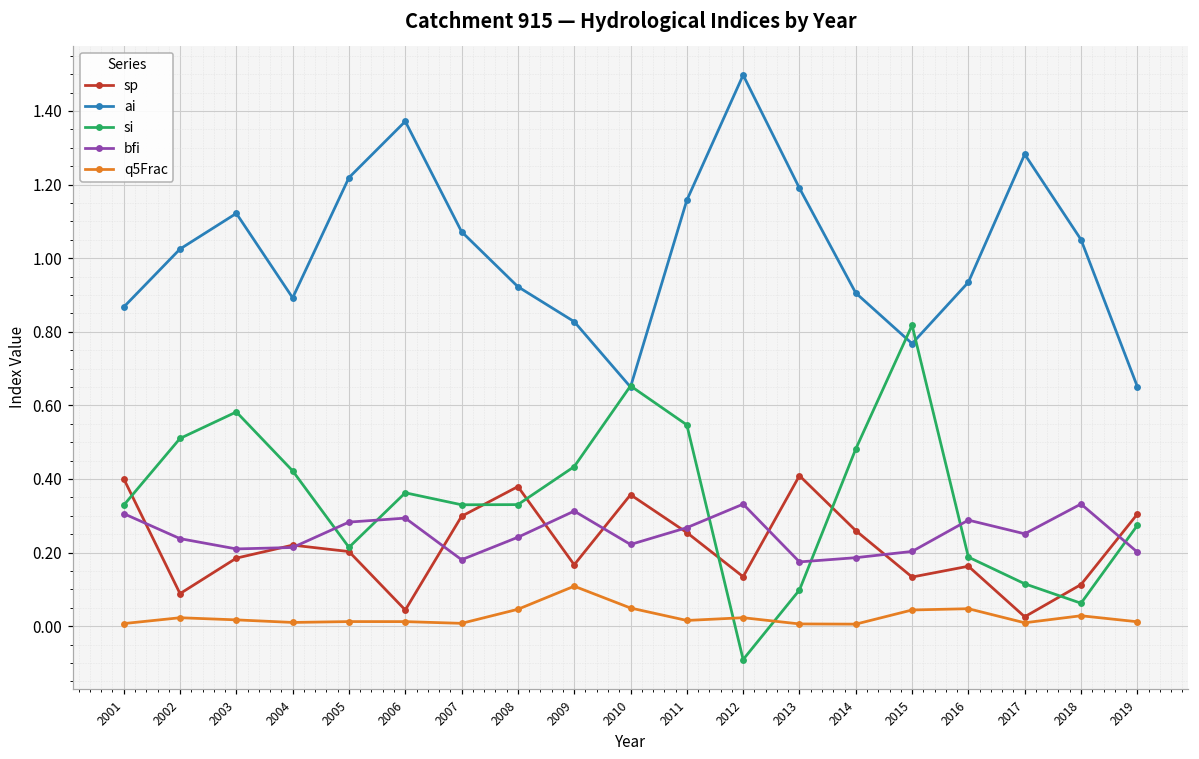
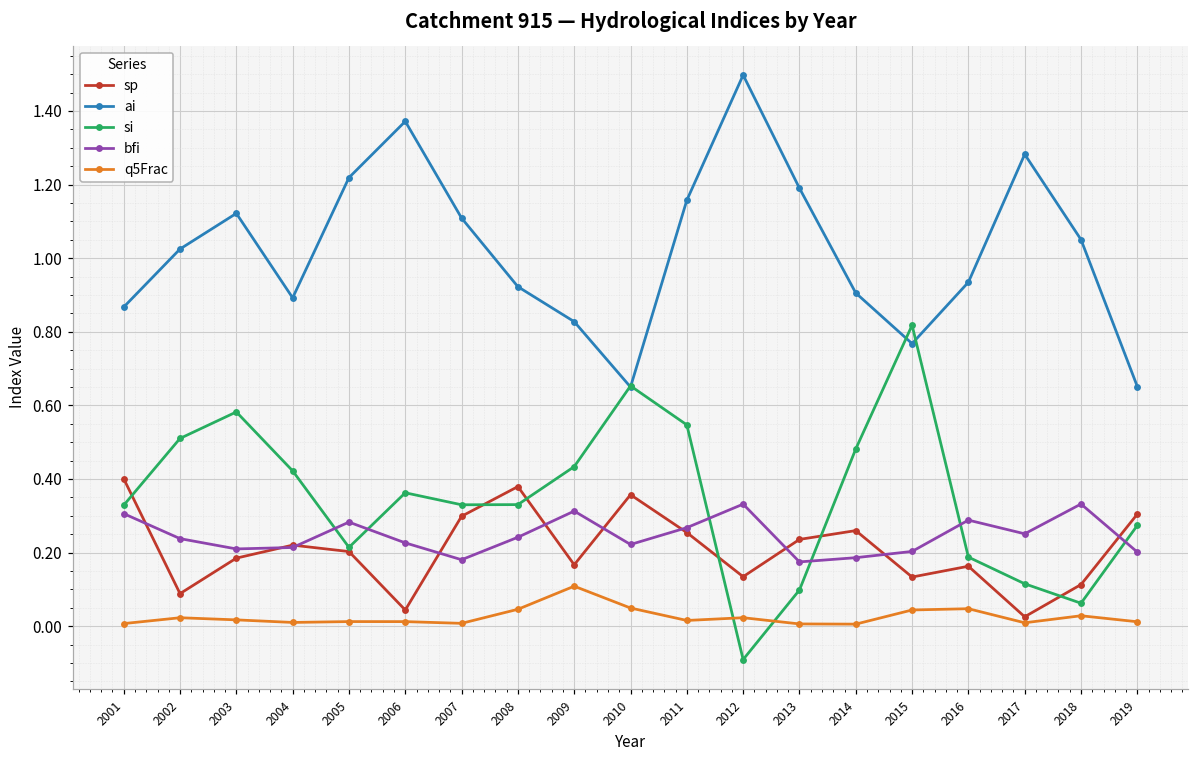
bfi, 2006: 0.29 -> 0.23
ai, 2007: 1.07 -> 1.11
sp, 2013: 0.41 -> 0.24
